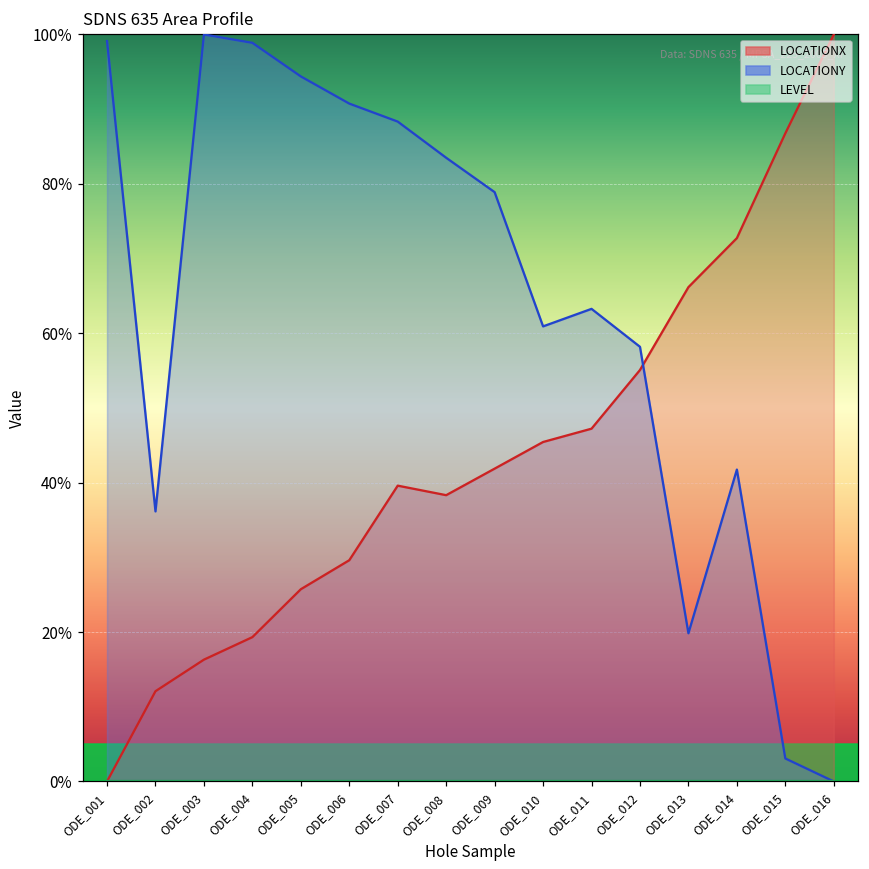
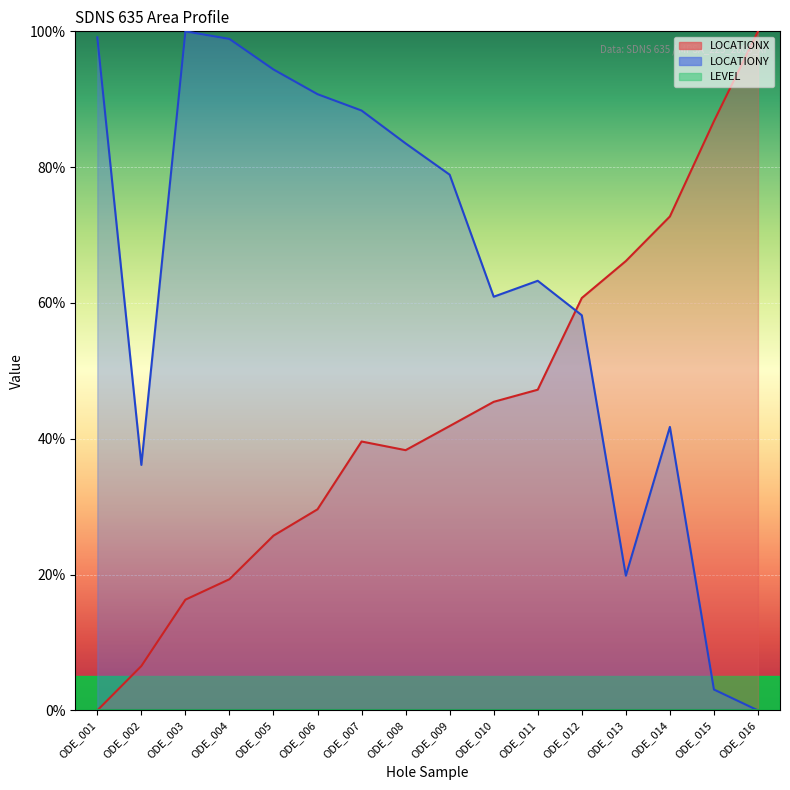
LOCATIONX, ODE_002: 12% -> 7%
LOCATIONX, ODE_012: 55% -> 61%
